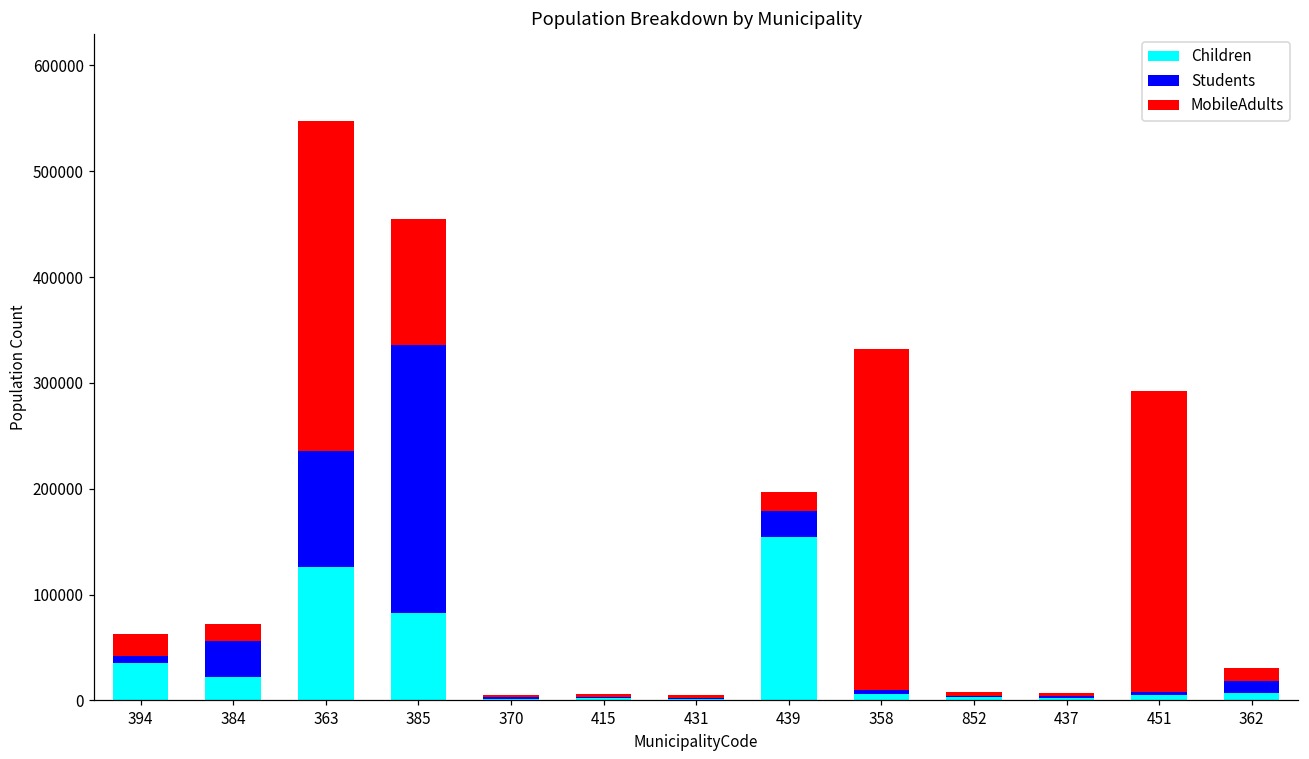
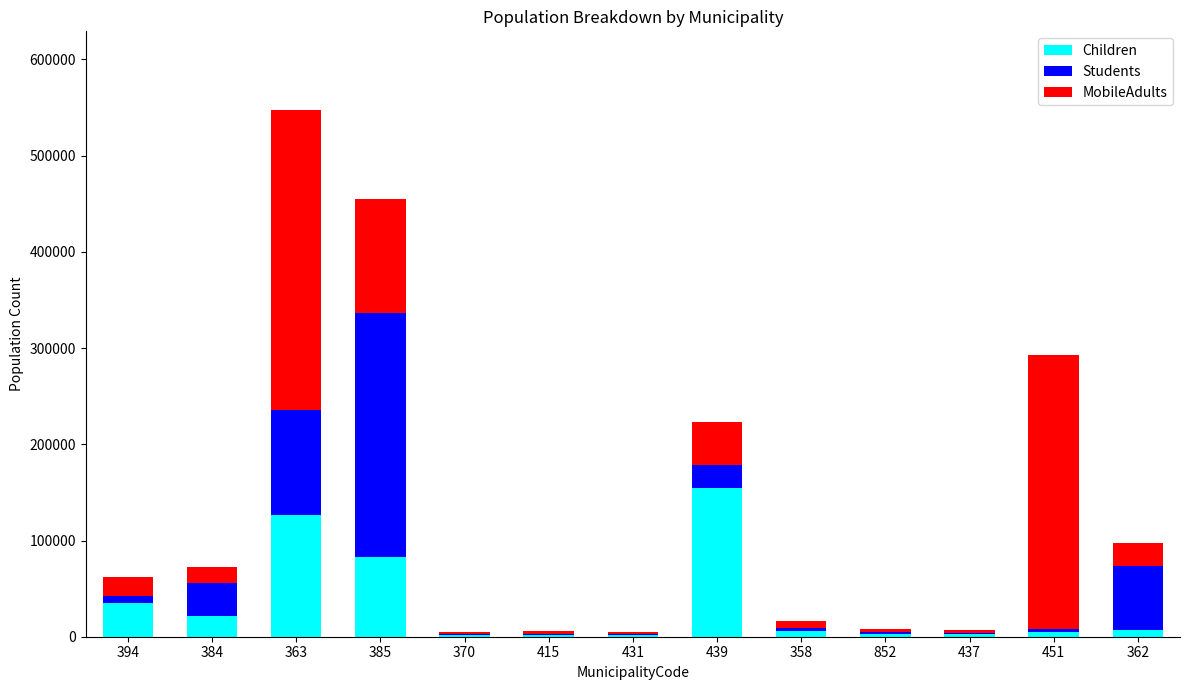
MobileAdults, 439: 20000 -> 40000
MobileAdults, 358: 320000 -> 10000
Students, 362: 10000 -> 70000
MobileAdults, 362: 10000 -> 20000
